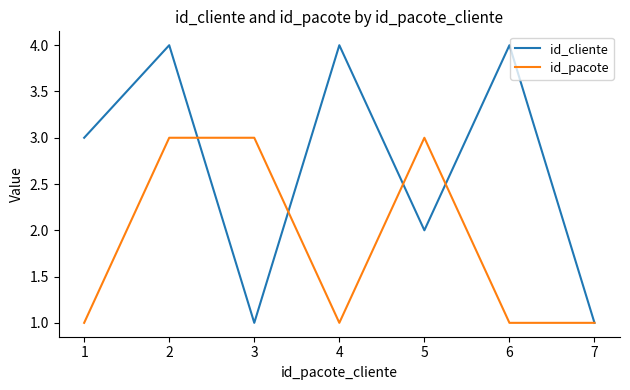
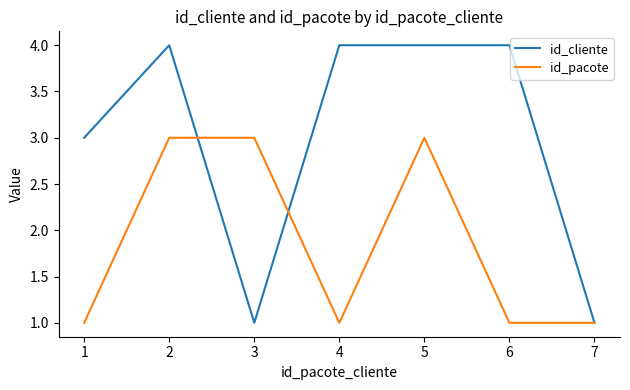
id_cliente, 5: 2 -> 4
